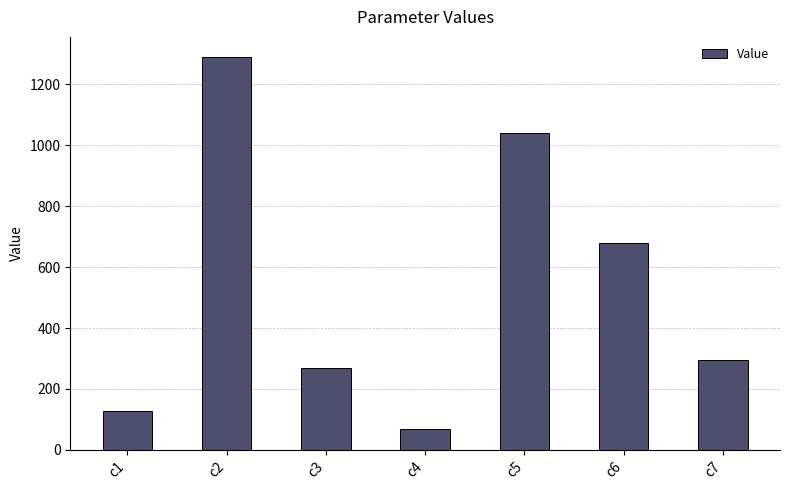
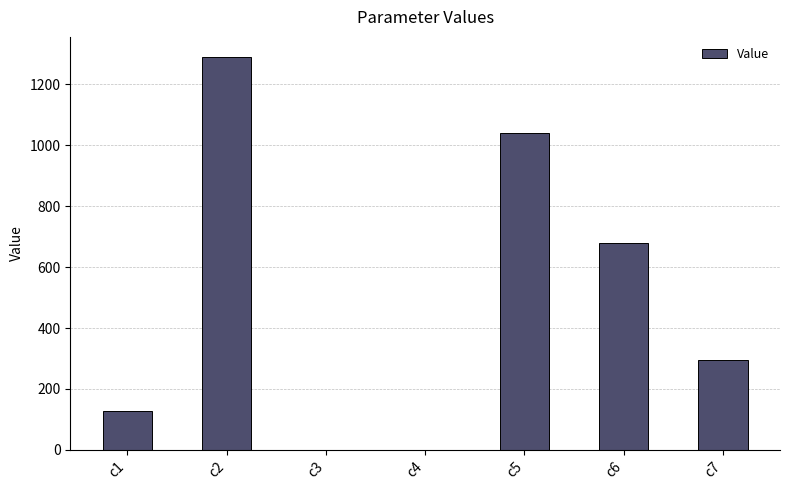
c3: 270 -> 0
c4: 70 -> 0
